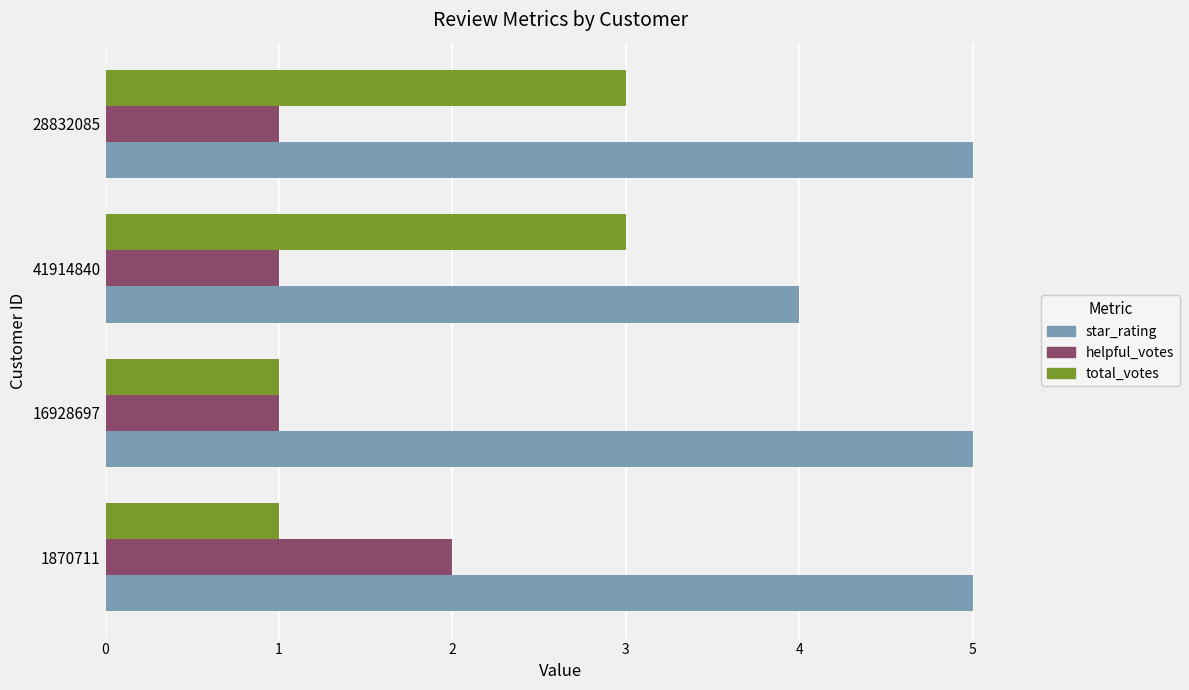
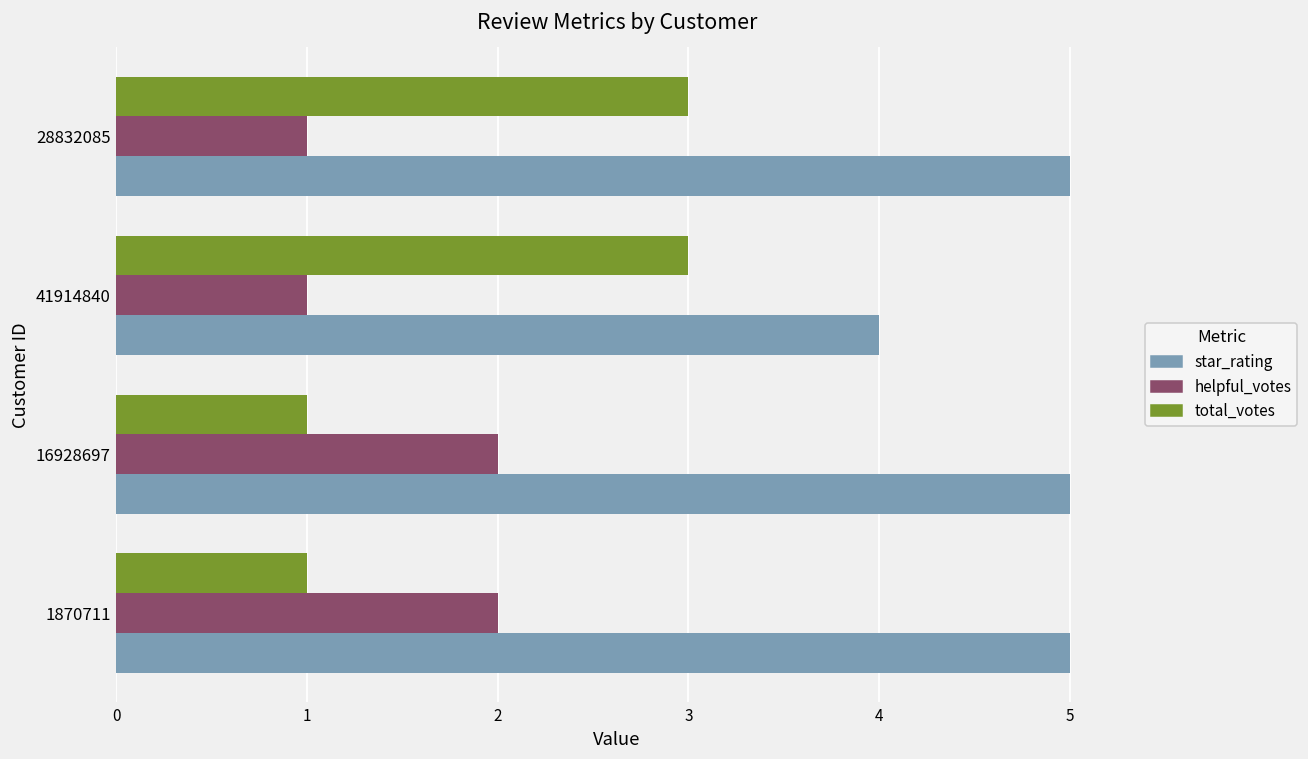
helpful_votes, 16928697: 1 -> 2
